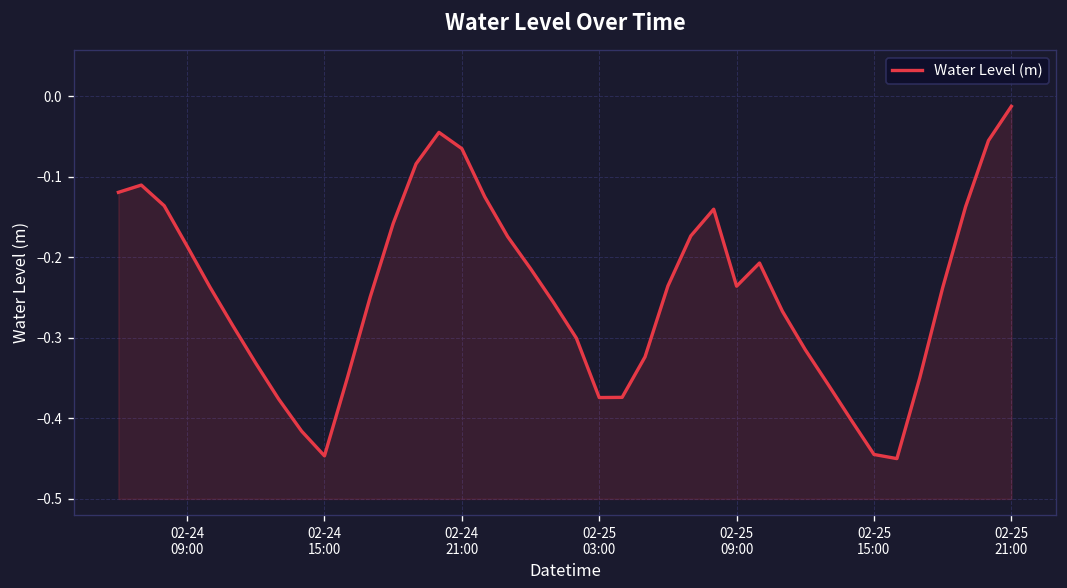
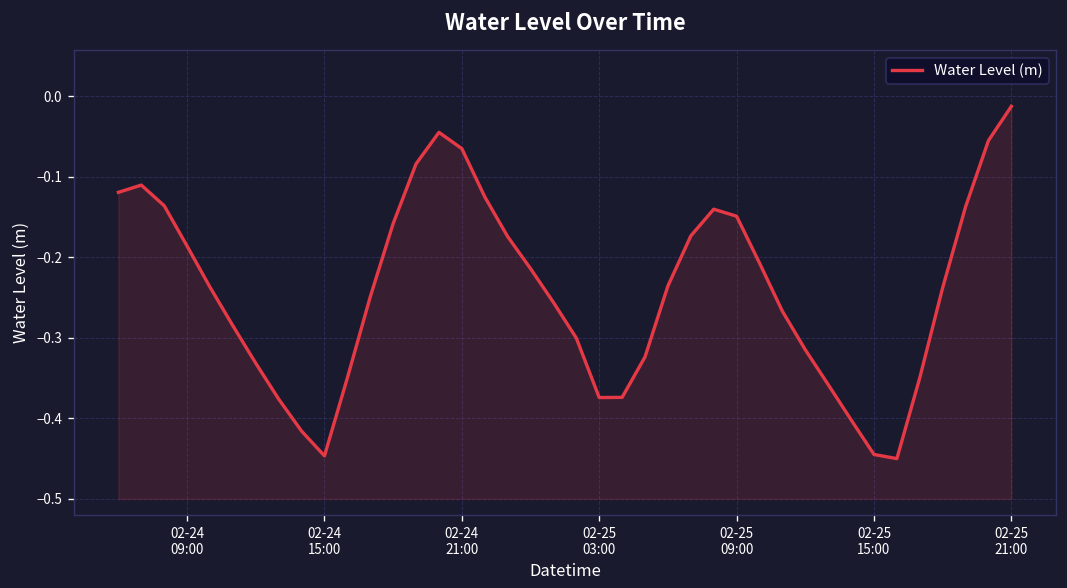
02-25 09:00: -0.24 -> -0.15
